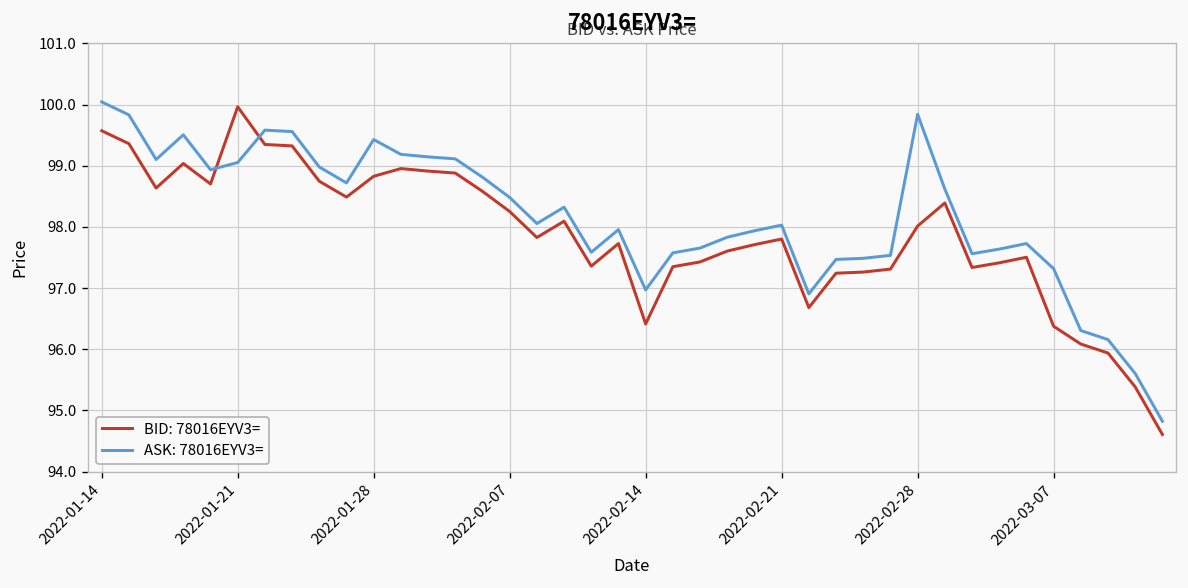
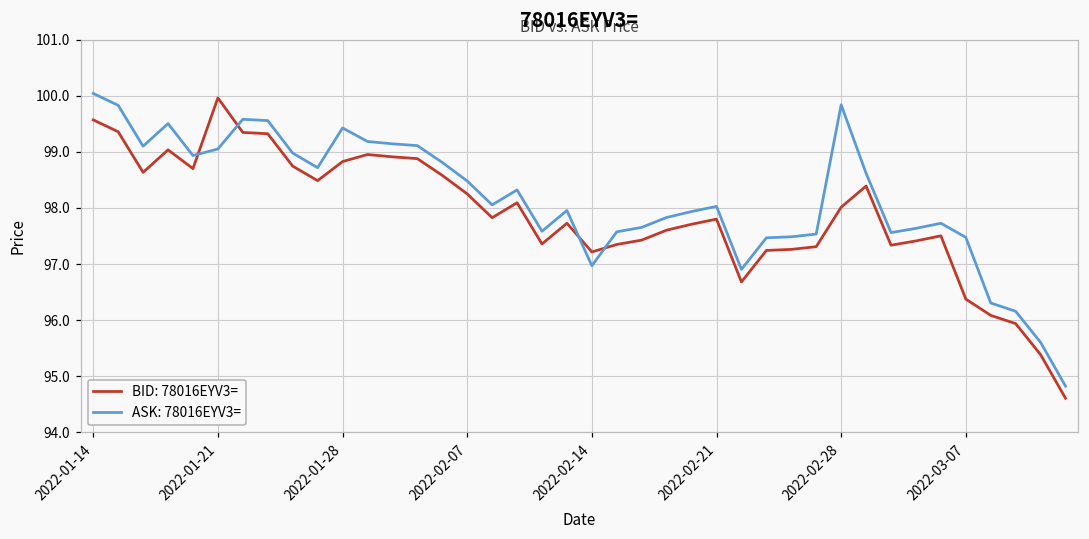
BID: 78016EYV3=, 2022-02-14: 96.4 -> 97.2
ASK: 78016EYV3=, 2022-03-07: 97.3 -> 97.5
